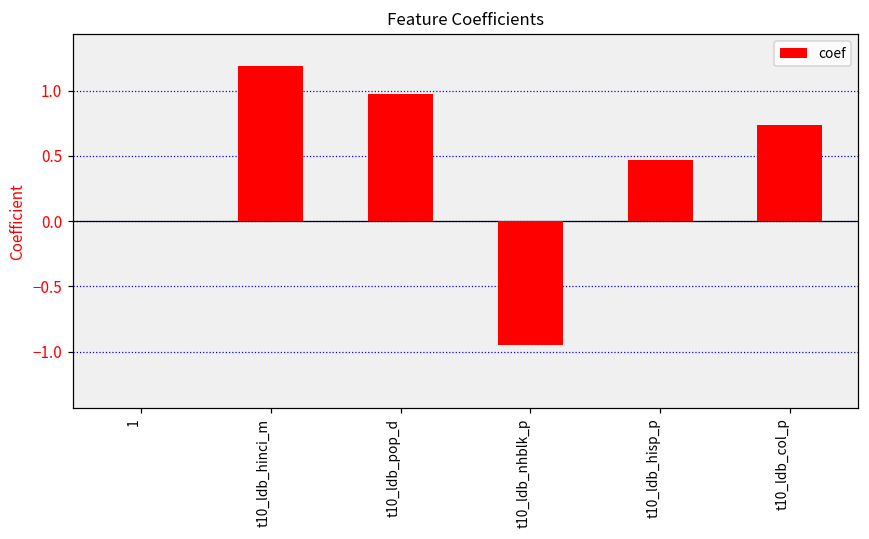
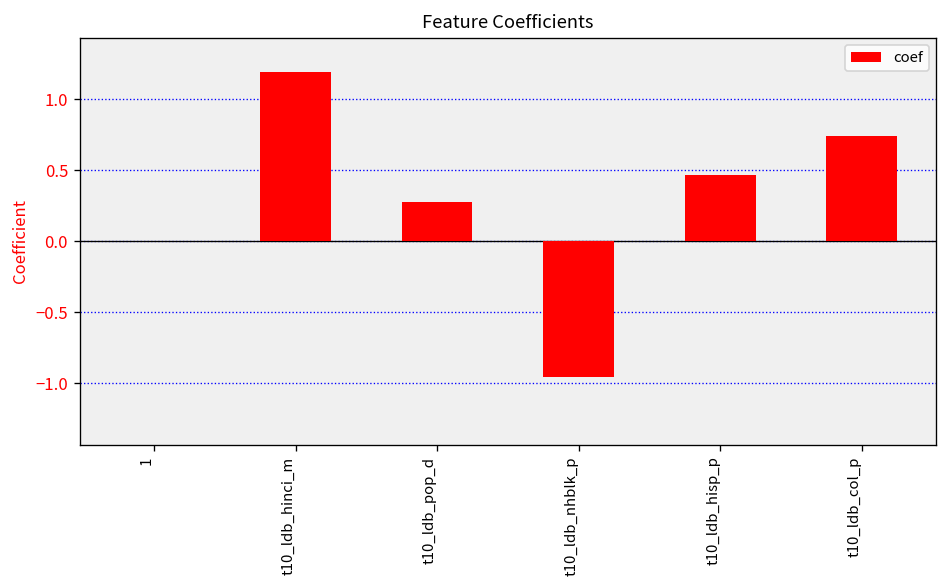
t10_ldb_pop_d: 0.98 -> 0.28
